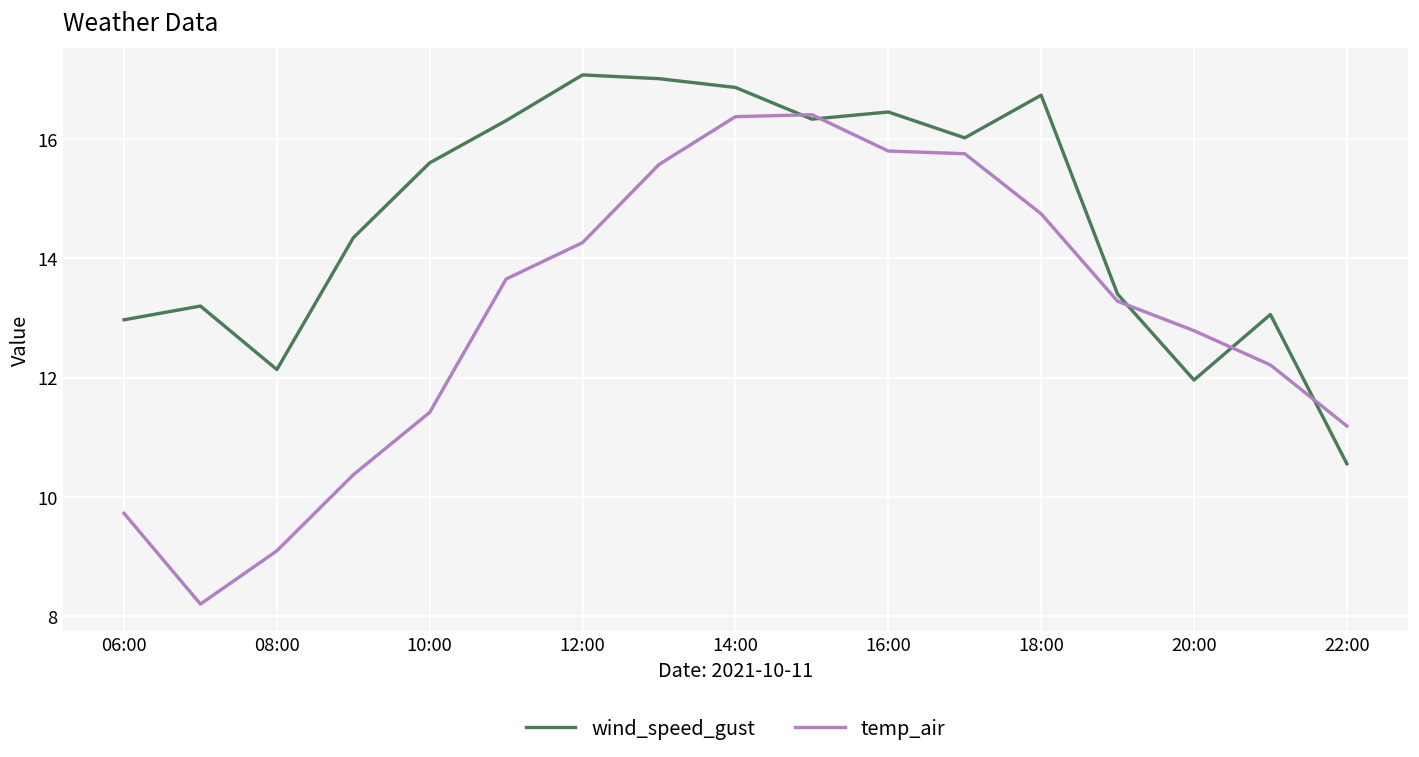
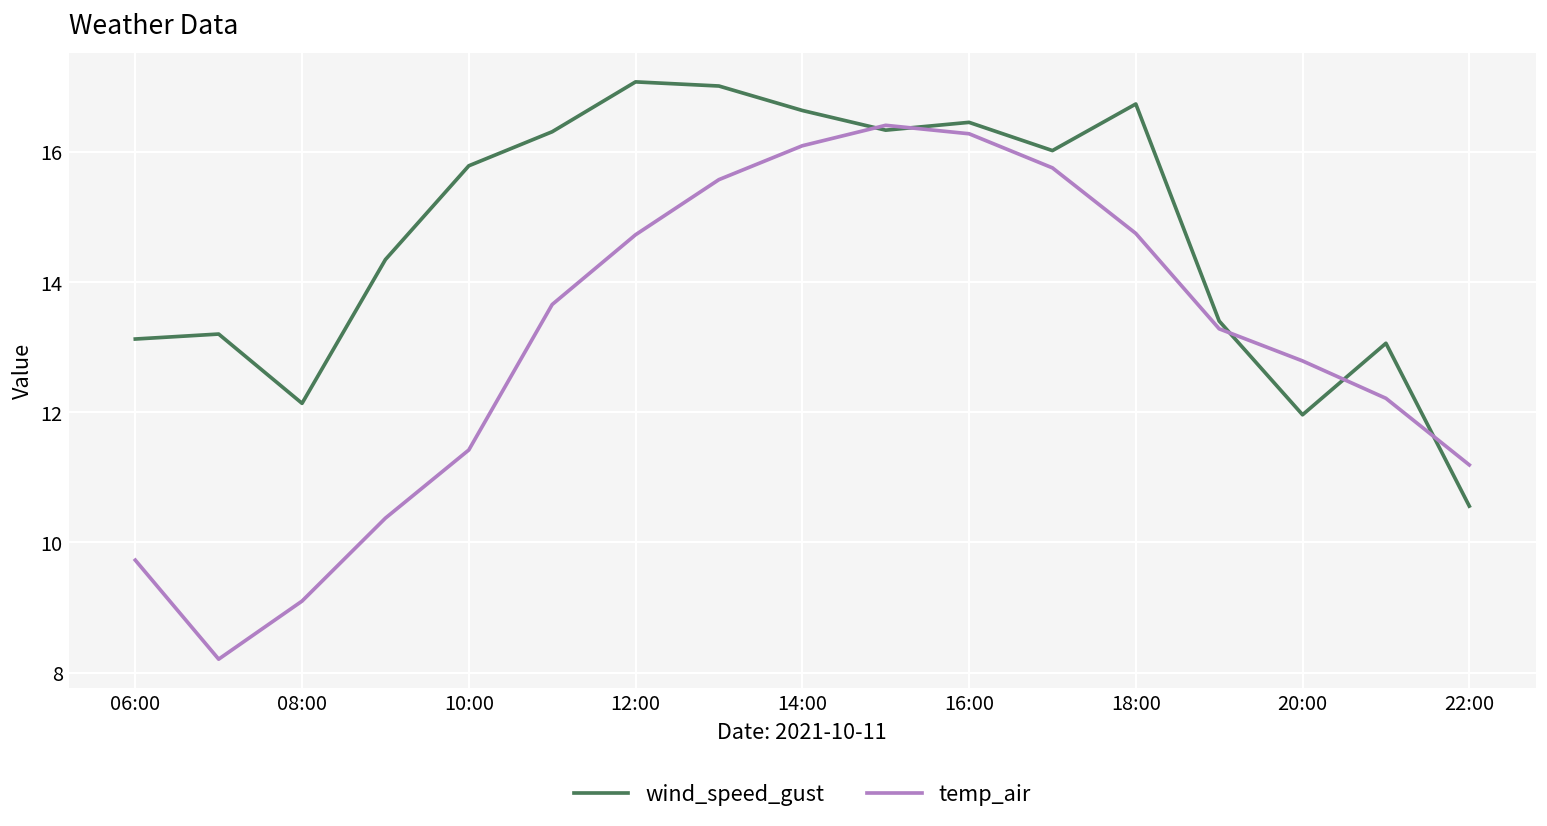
wind_speed_gust, 06:00: 13.0 -> 13.1
wind_speed_gust, 10:00: 15.6 -> 15.8
temp_air, 12:00: 14.3 -> 14.7
wind_speed_gust, 14:00: 16.9 -> 16.6
temp_air, 14:00: 16.4 -> 16.1
temp_air, 16:00: 15.8 -> 16.3
